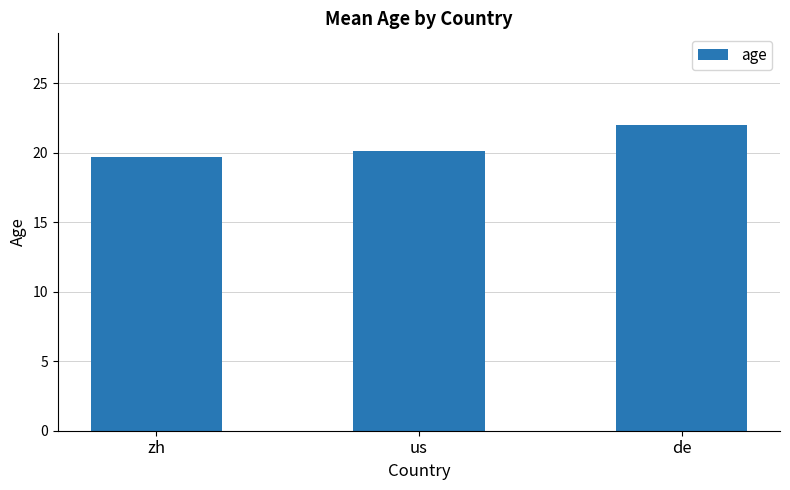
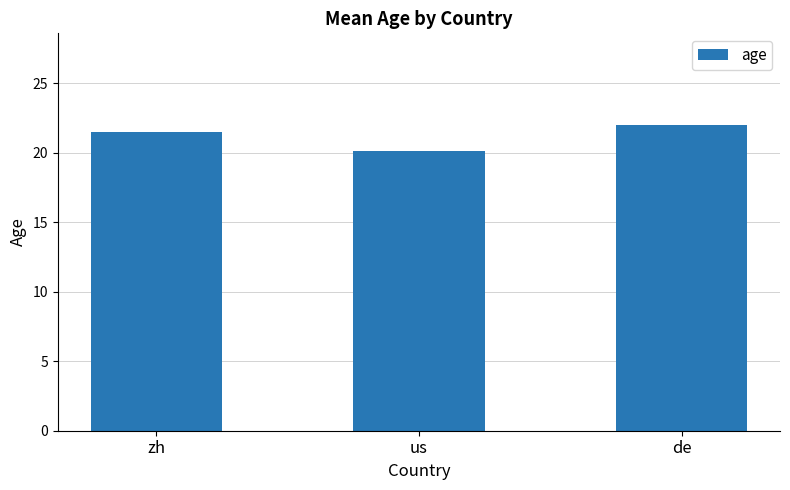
zh: 19.7 -> 21.5
